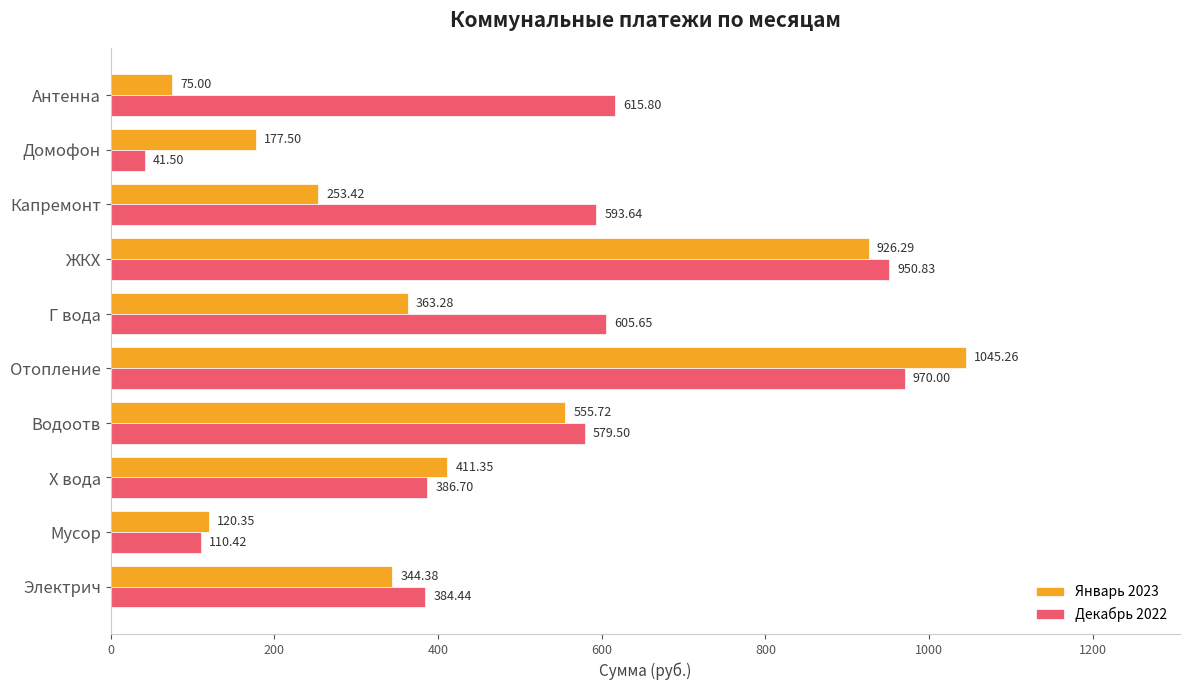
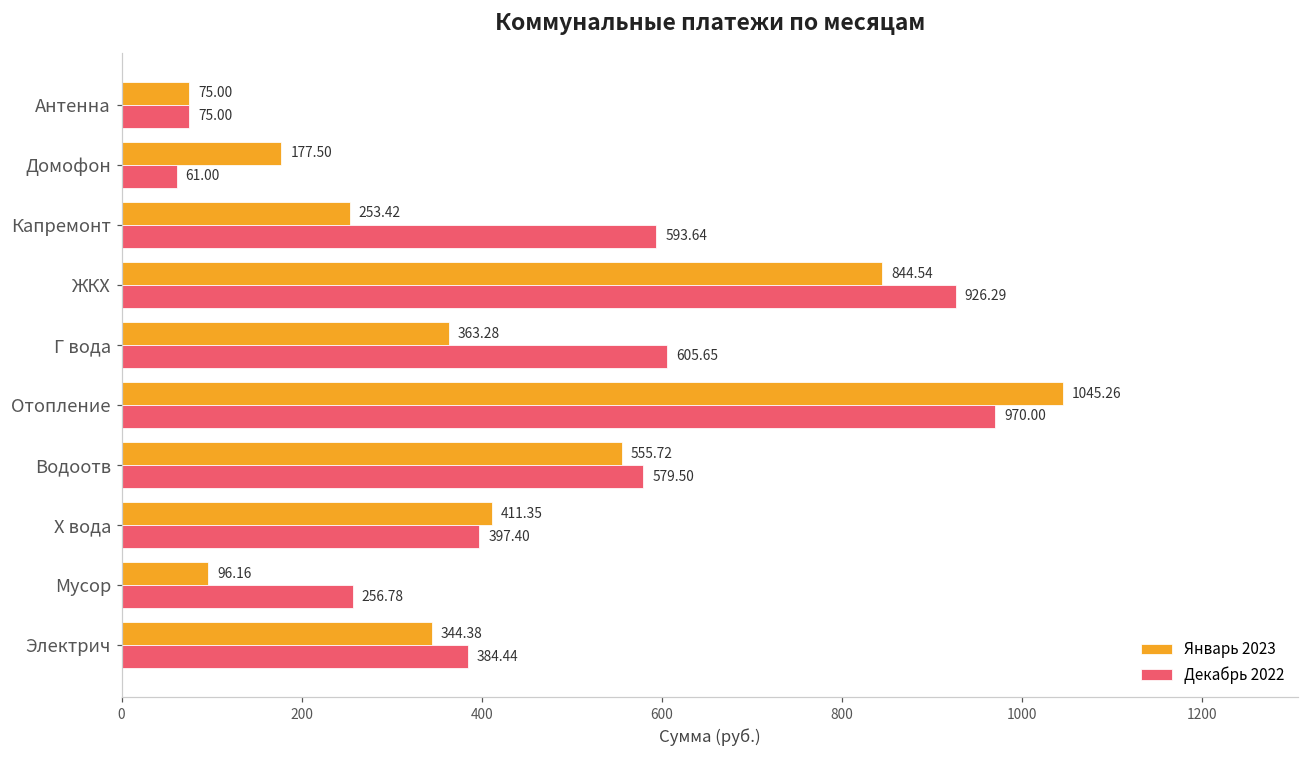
Декабрь 2022, Антенна: 615.80 -> 75.00
Декабрь 2022, Домофон: 41.50 -> 61.00
Январь 2023, ЖКХ: 926.29 -> 844.54
Декабрь 2022, ЖКХ: 950.83 -> 926.29
Декабрь 2022, Х вода: 386.70 -> 397.40
Январь 2023, Мусор: 120.35 -> 96.16
Декабрь 2022, Мусор: 110.42 -> 256.78
